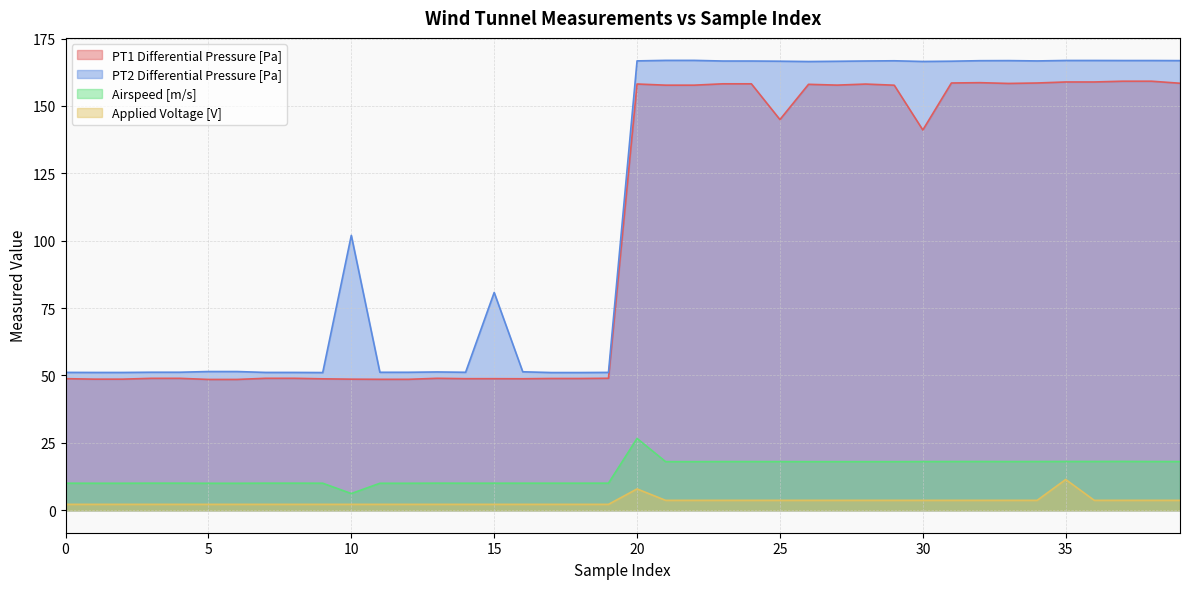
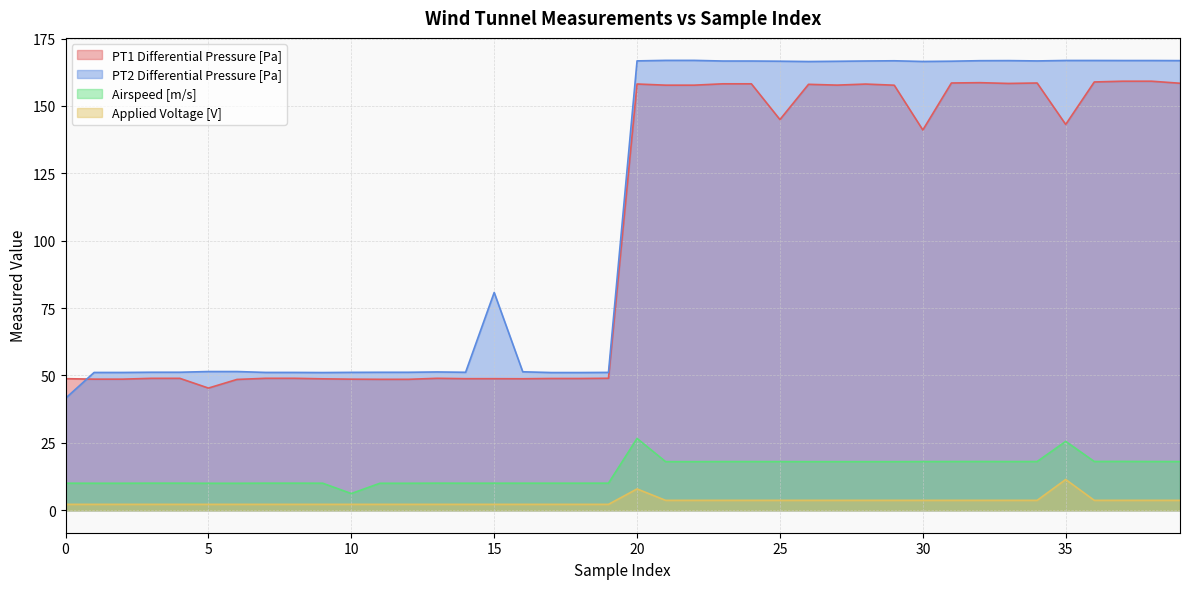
PT2 Differential Pressure [Pa], 0: 51 -> 42
PT1 Differential Pressure [Pa], 5: 49 -> 45
PT2 Differential Pressure [Pa], 10: 102 -> 51
PT1 Differential Pressure [Pa], 35: 159 -> 143
Airspeed [m/s], 35: 18 -> 26
